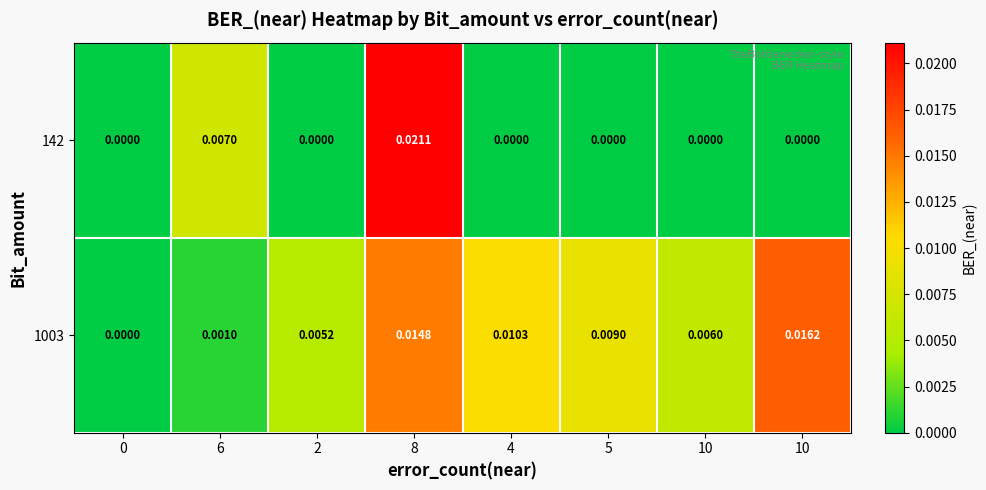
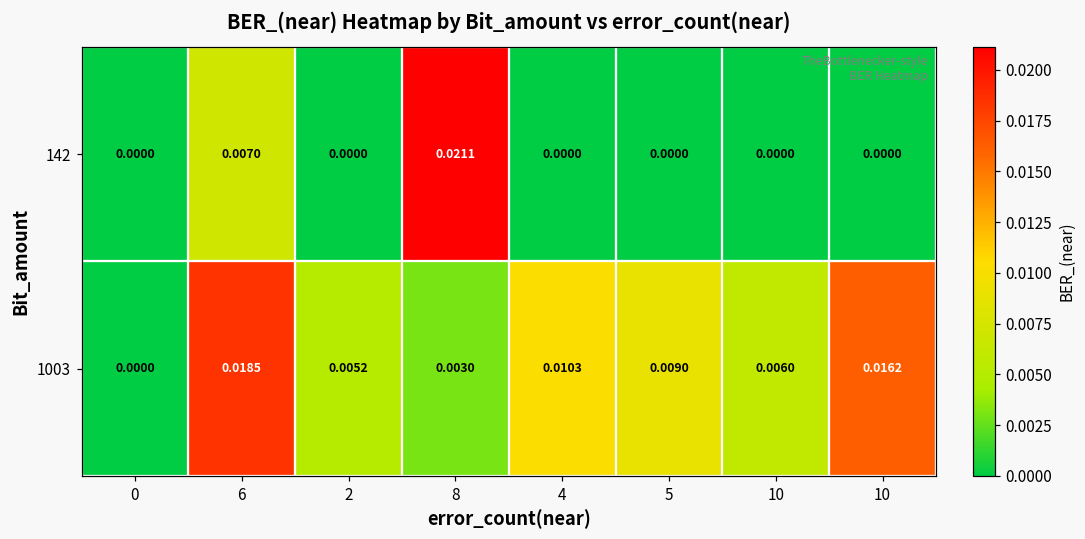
1003, 6: 0.0010 -> 0.0185
1003, 8: 0.0148 -> 0.0030
